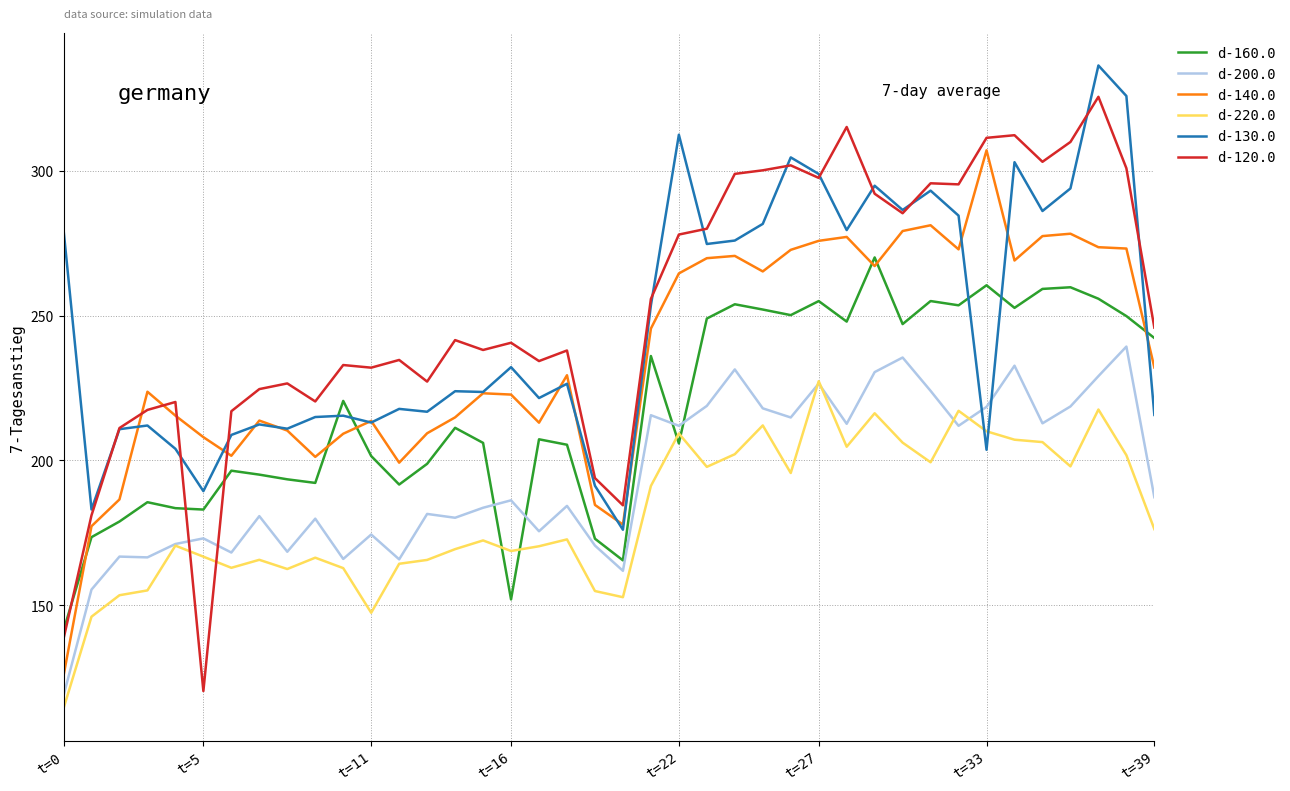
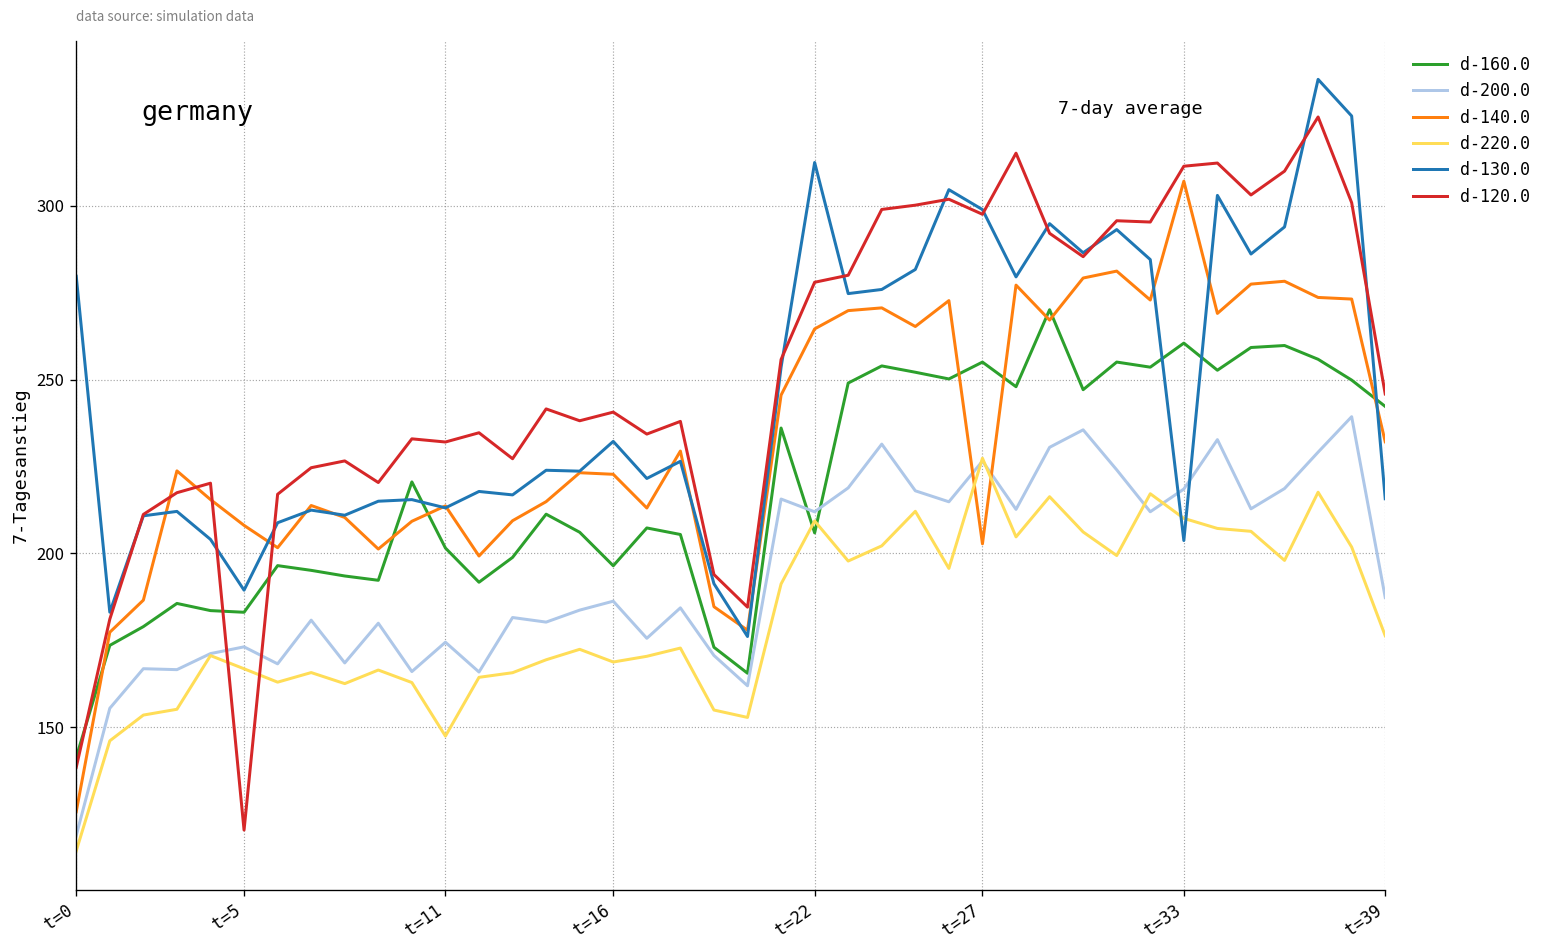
d-160.0, t=16: 152 -> 196
d-140.0, t=27: 276 -> 203
